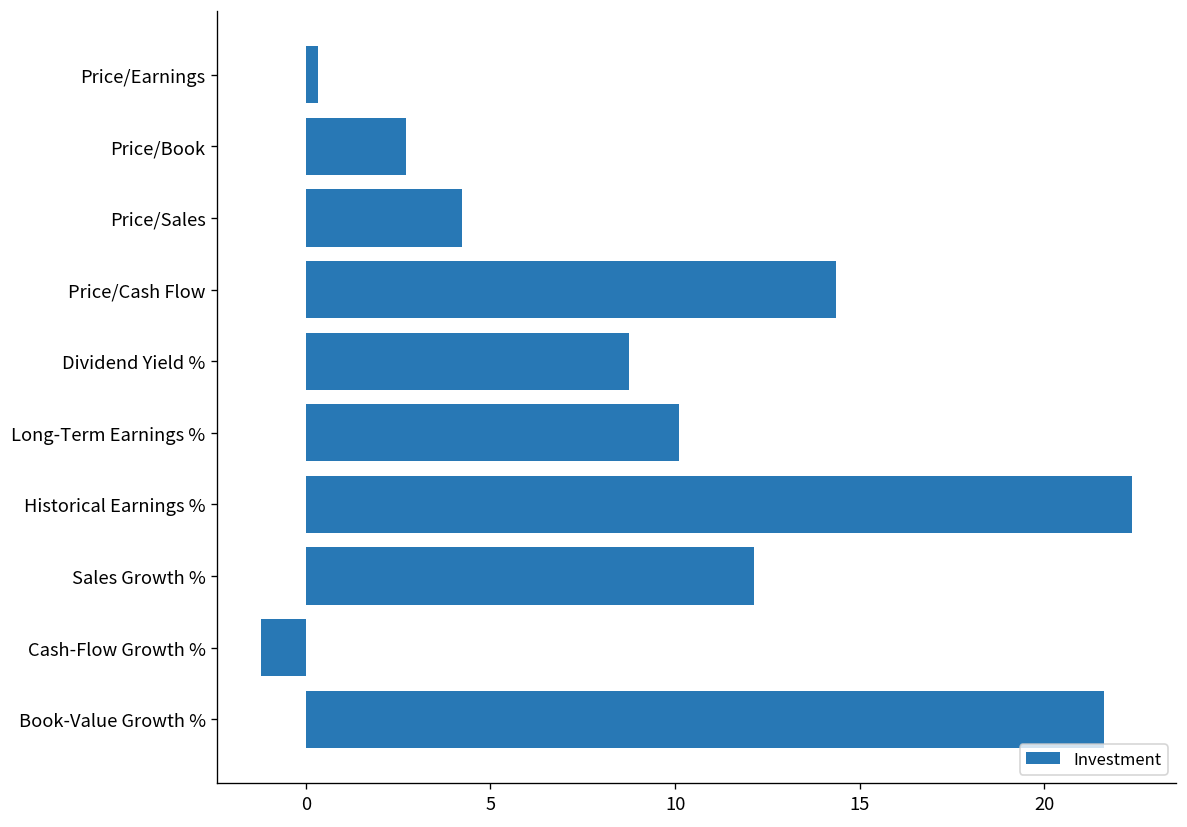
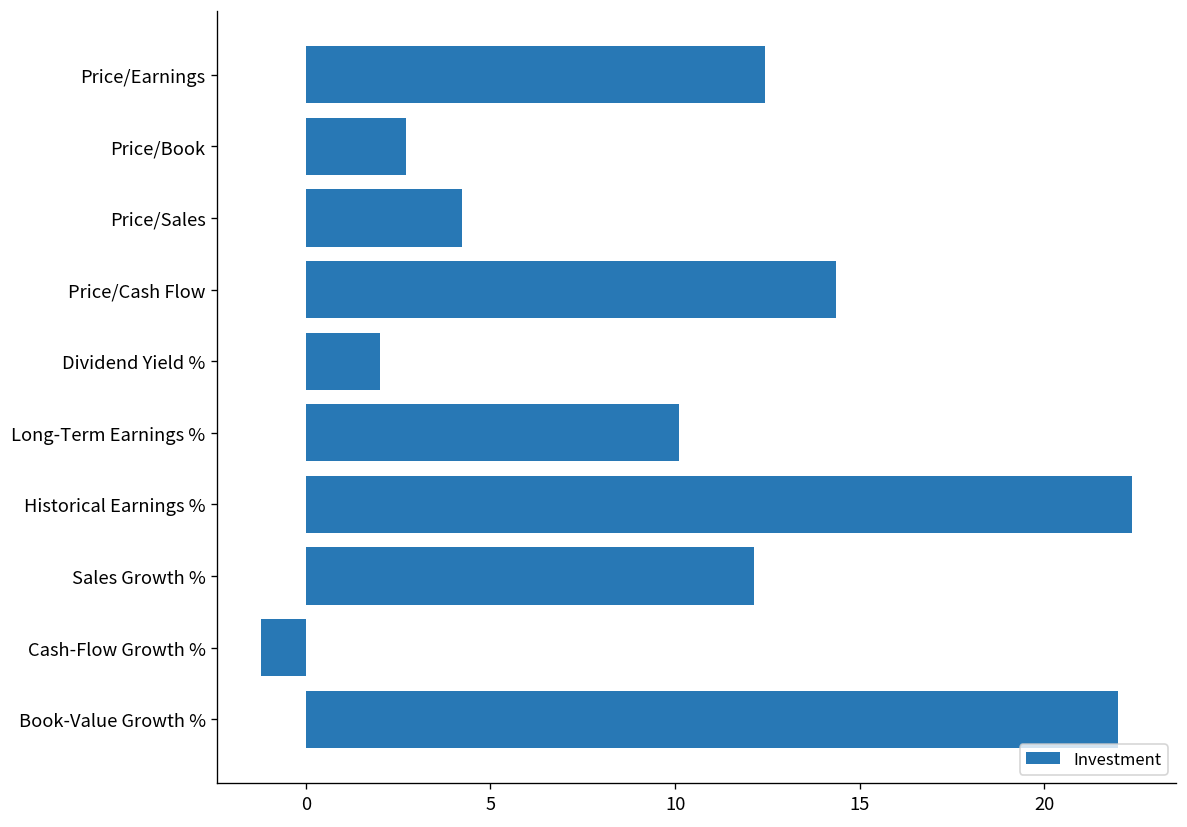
Price/Earnings: 0.3 -> 12.4
Dividend Yield %: 8.8 -> 2.0
Book-Value Growth %: 21.6 -> 22.0
